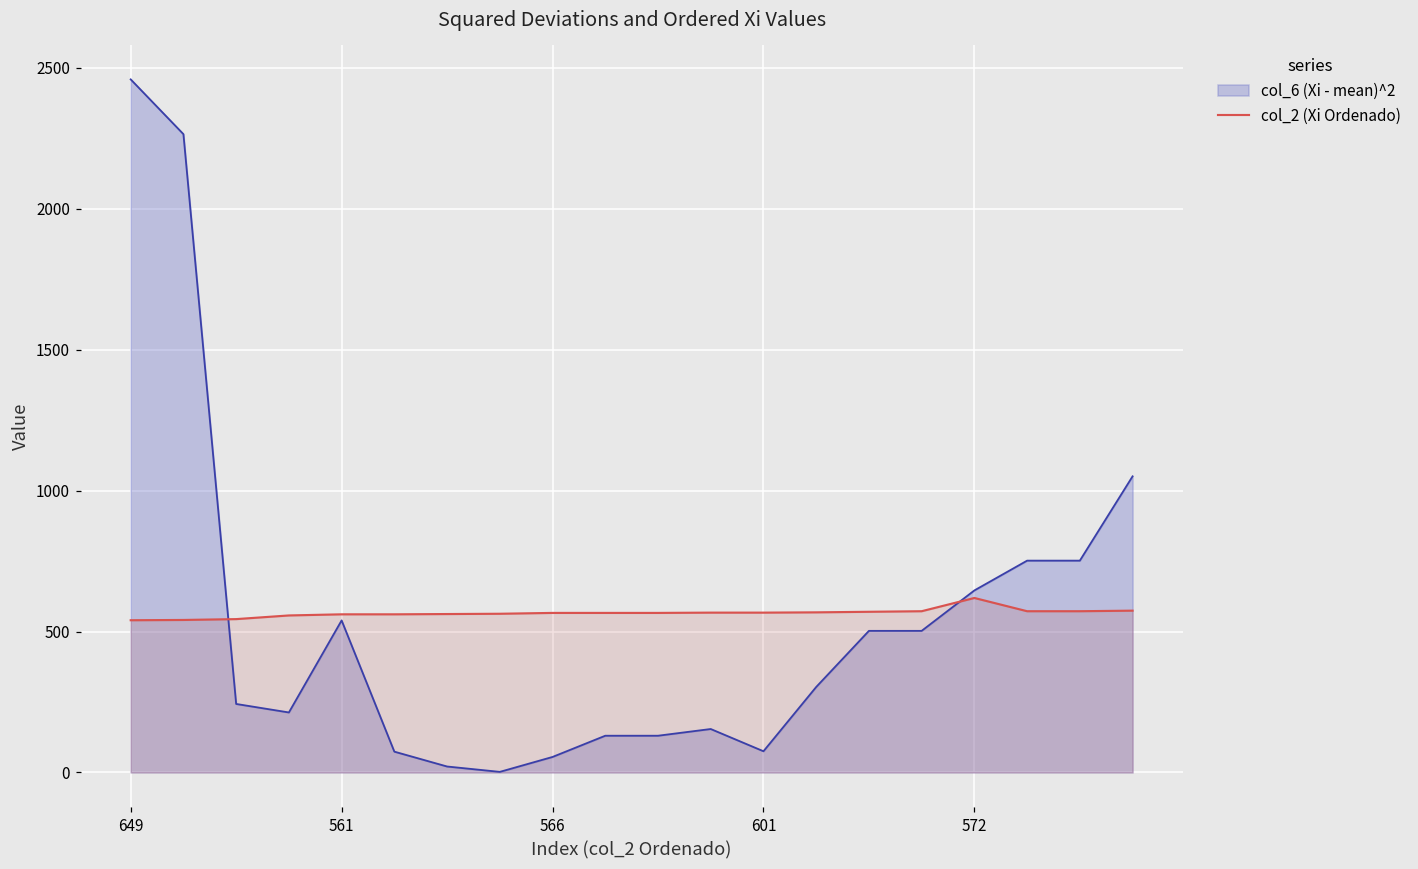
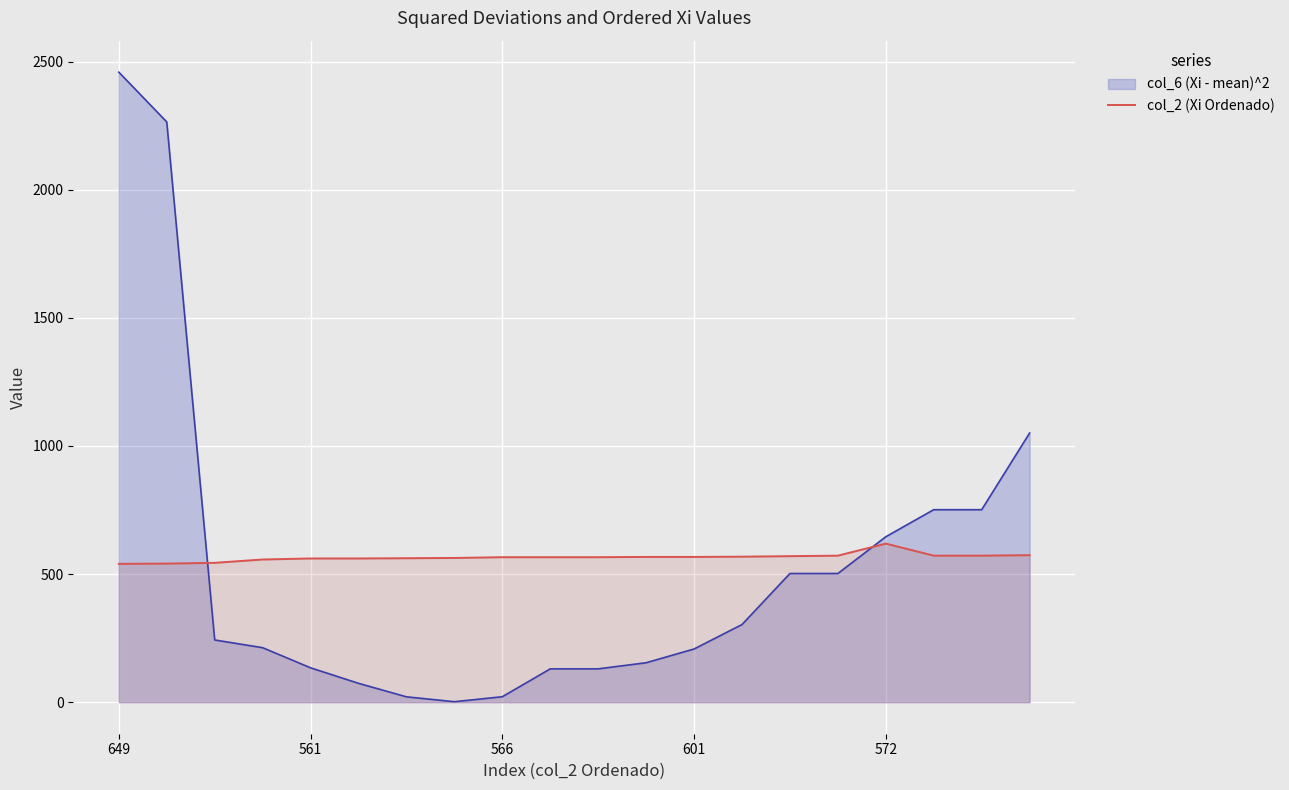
col_6 (Xi - mean)^2, 561: 540 -> 130
col_6 (Xi - mean)^2, 566: 50 -> 20
col_6 (Xi - mean)^2, 601: 80 -> 210
